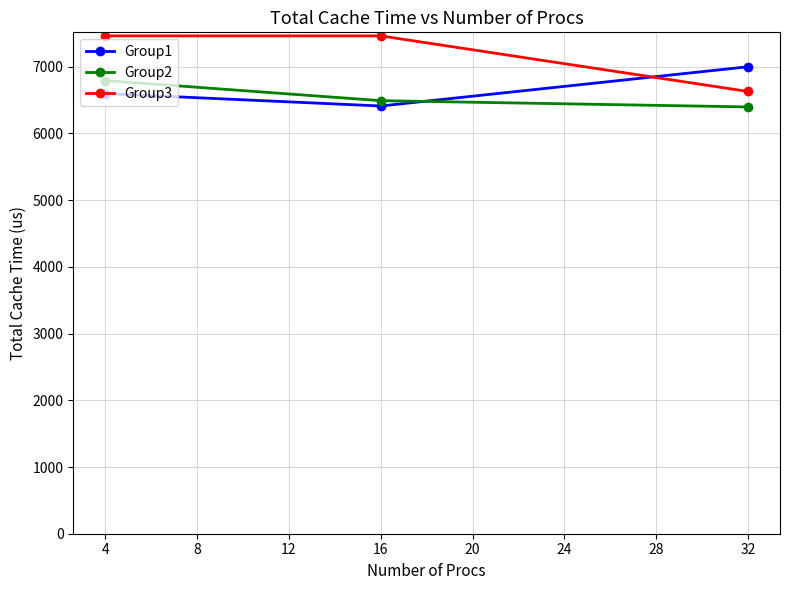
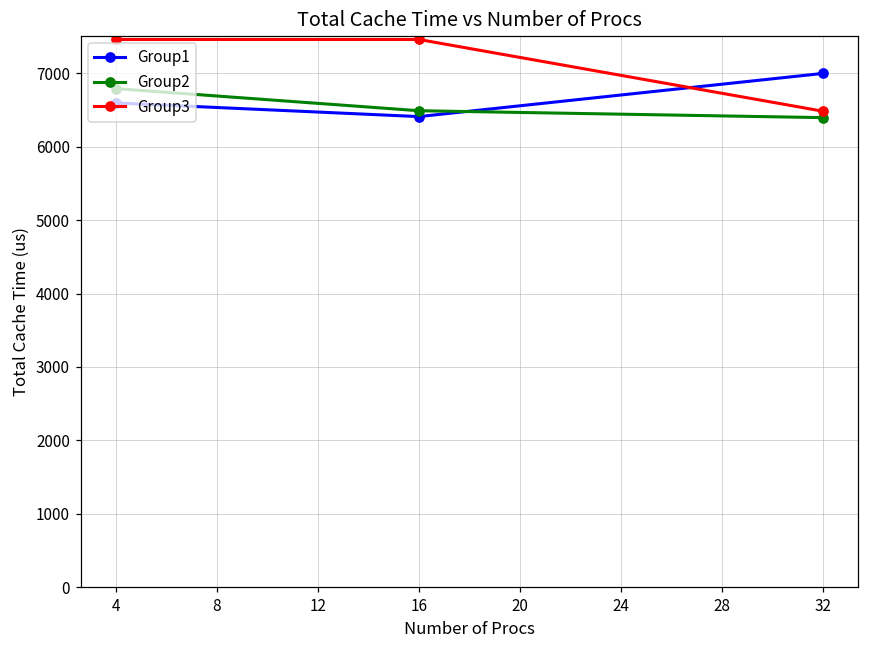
Group3, 32: 6600 -> 6500
